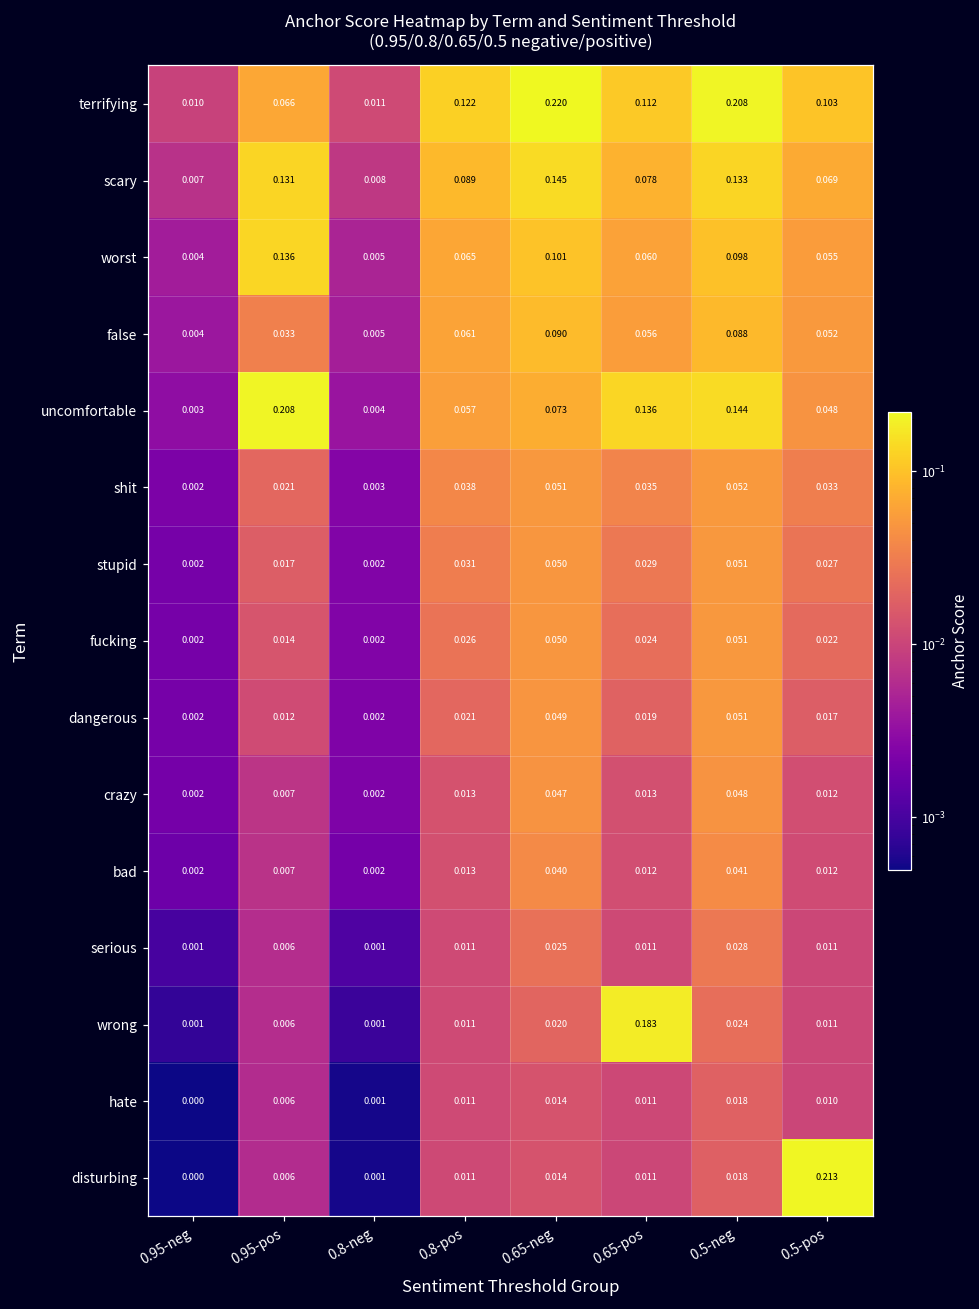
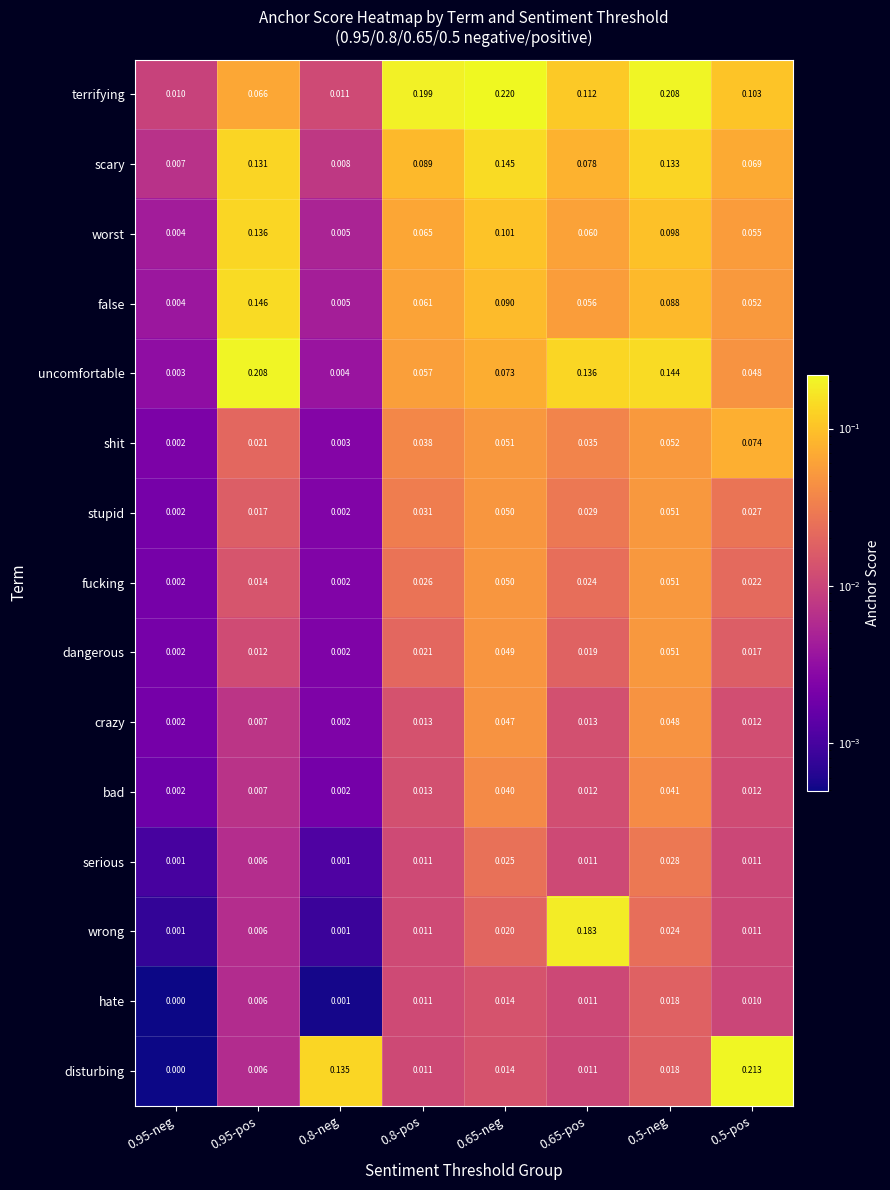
terrifying, 0.8-pos: 0.122 -> 0.199
false, 0.95-pos: 0.033 -> 0.146
shit, 0.5-pos: 0.033 -> 0.074
disturbing, 0.8-neg: 0.001 -> 0.135
